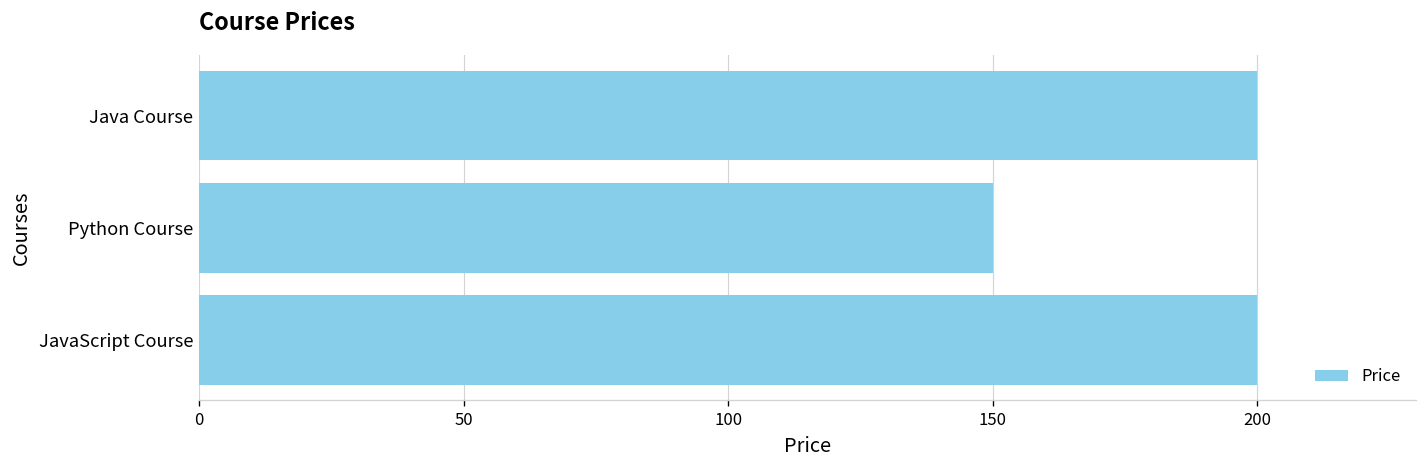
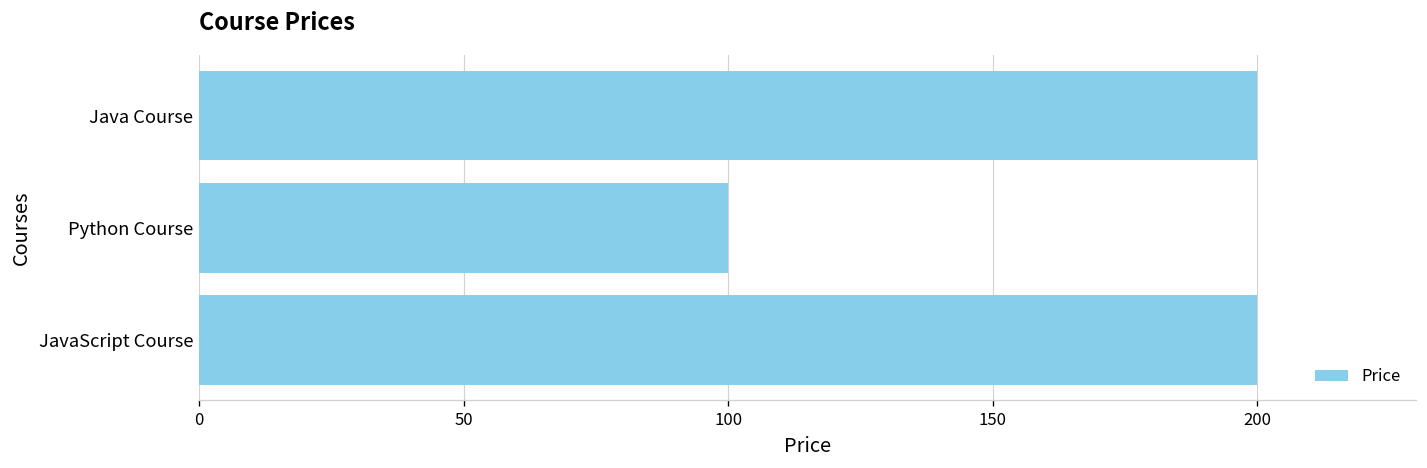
Python Course: 150 -> 100
